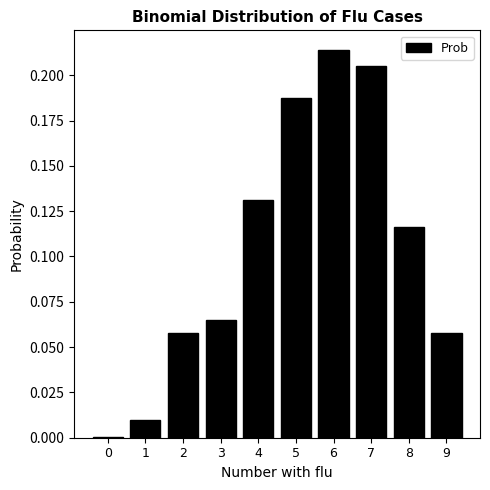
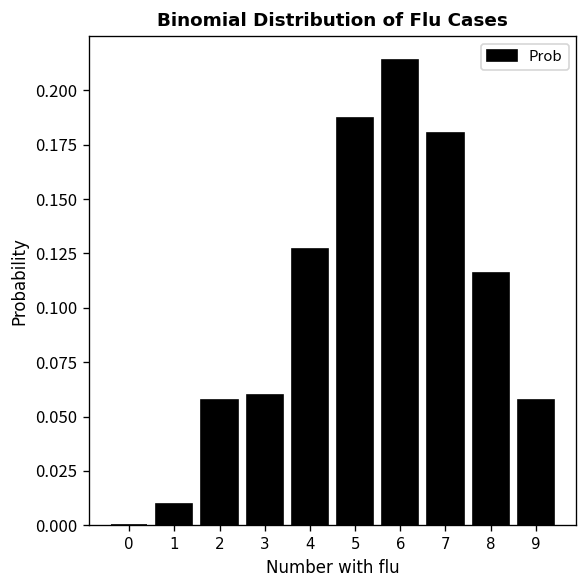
3: 0.065 -> 0.060
4: 0.131 -> 0.127
7: 0.205 -> 0.180
